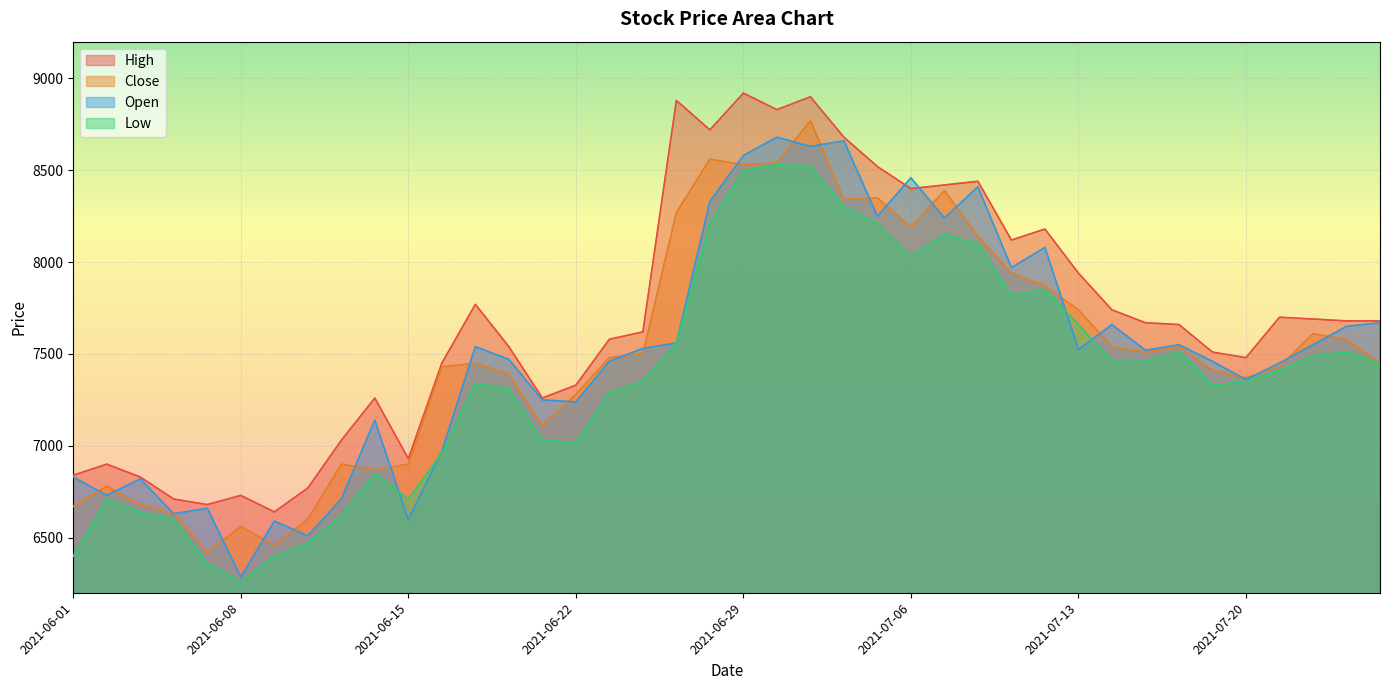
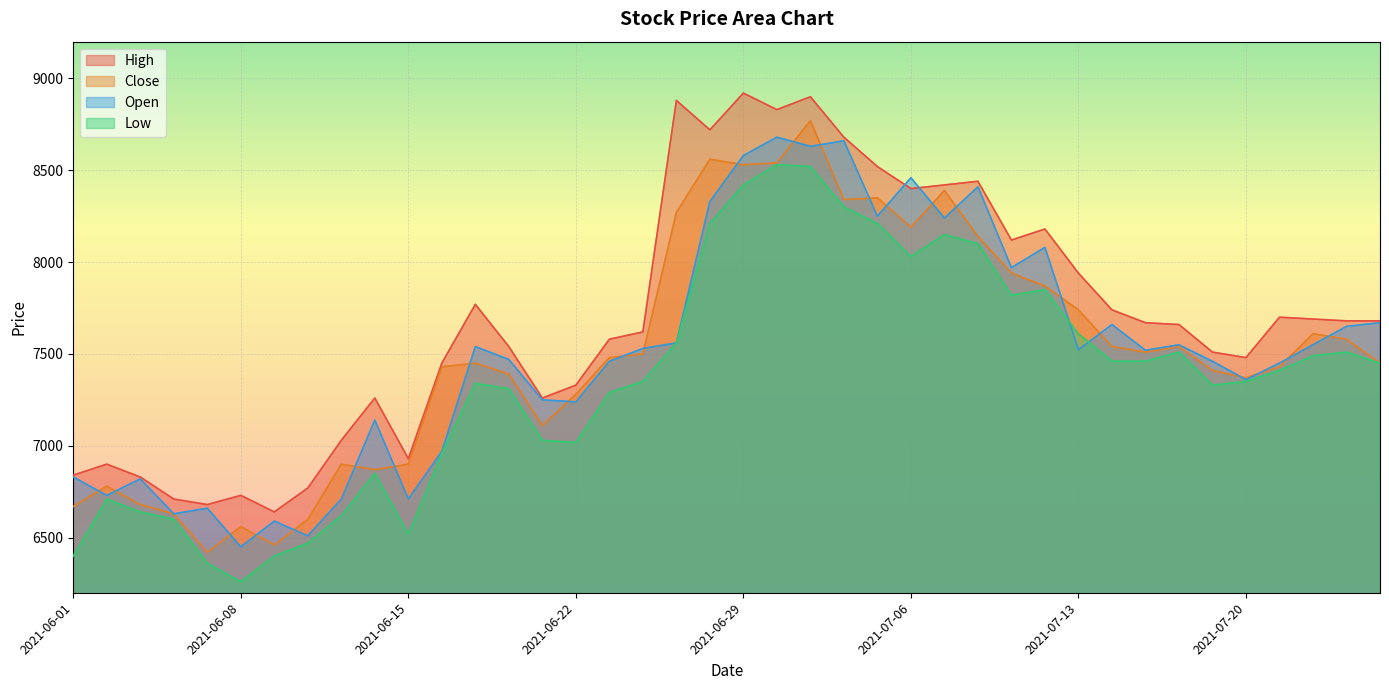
Open, 2021-06-08: 6290 -> 6450
Open, 2021-06-15: 6600 -> 6710
Low, 2021-06-15: 6710 -> 6520
Low, 2021-06-29: 8500 -> 8420
Low, 2021-07-13: 7660 -> 7610
